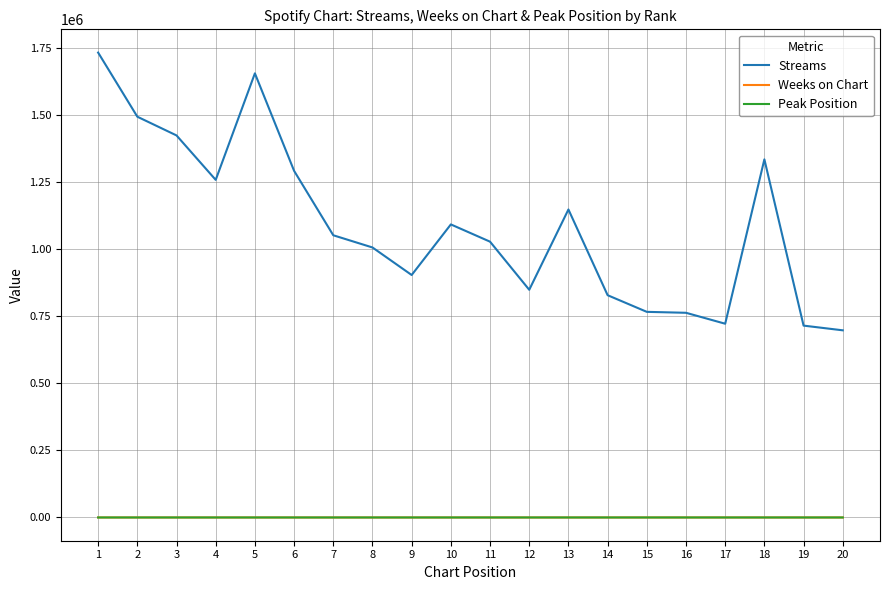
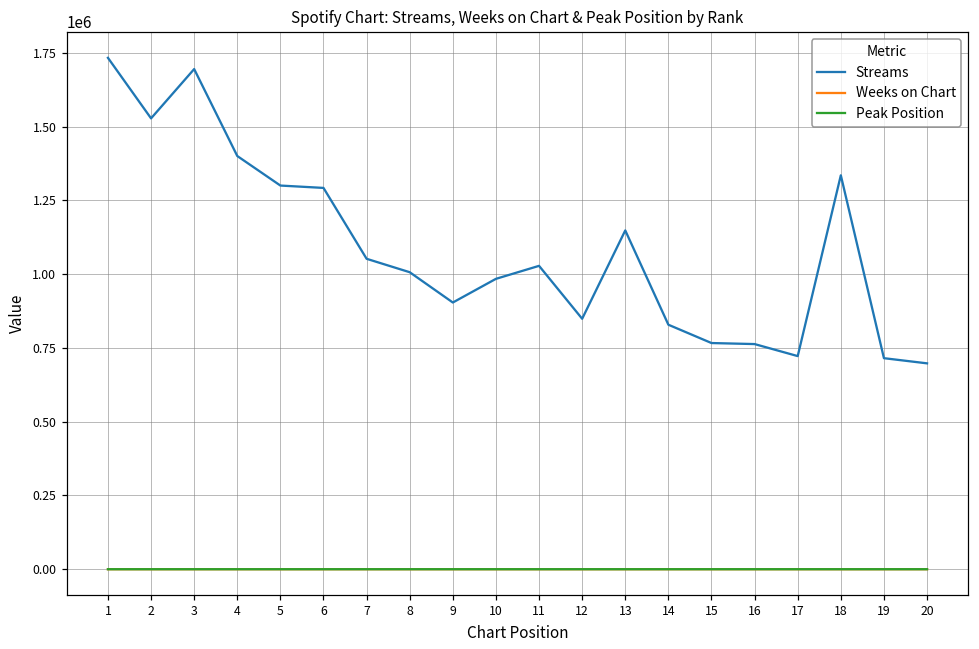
Streams, 2: 1490000 -> 1530000
Streams, 3: 1420000 -> 1690000
Streams, 4: 1260000 -> 1400000
Streams, 5: 1660000 -> 1300000
Streams, 10: 1090000 -> 980000
